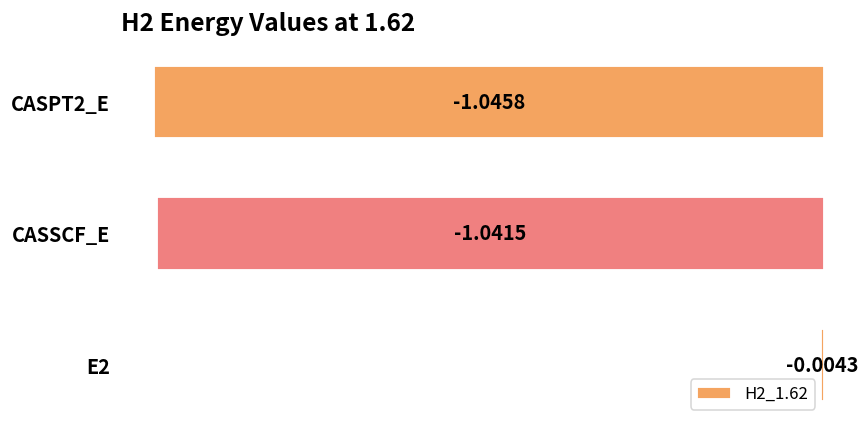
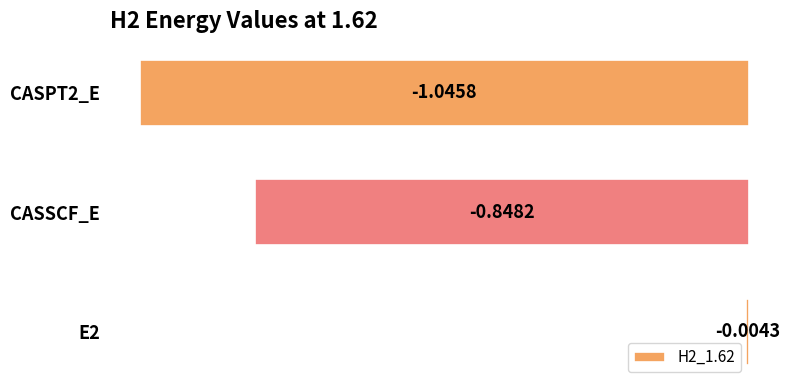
CASSCF_E: -1.0415 -> -0.8482
